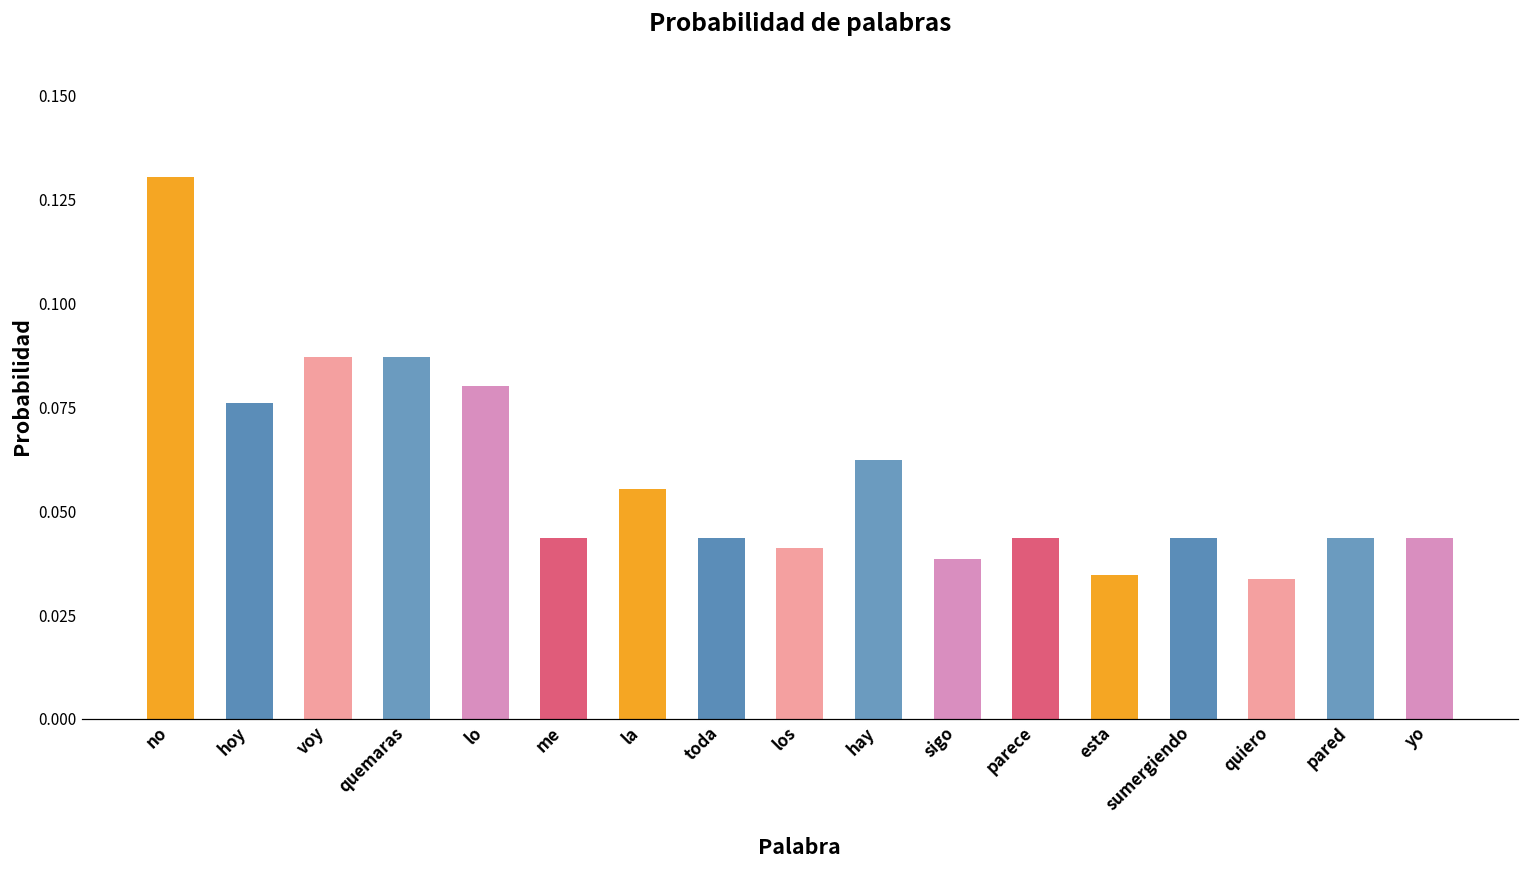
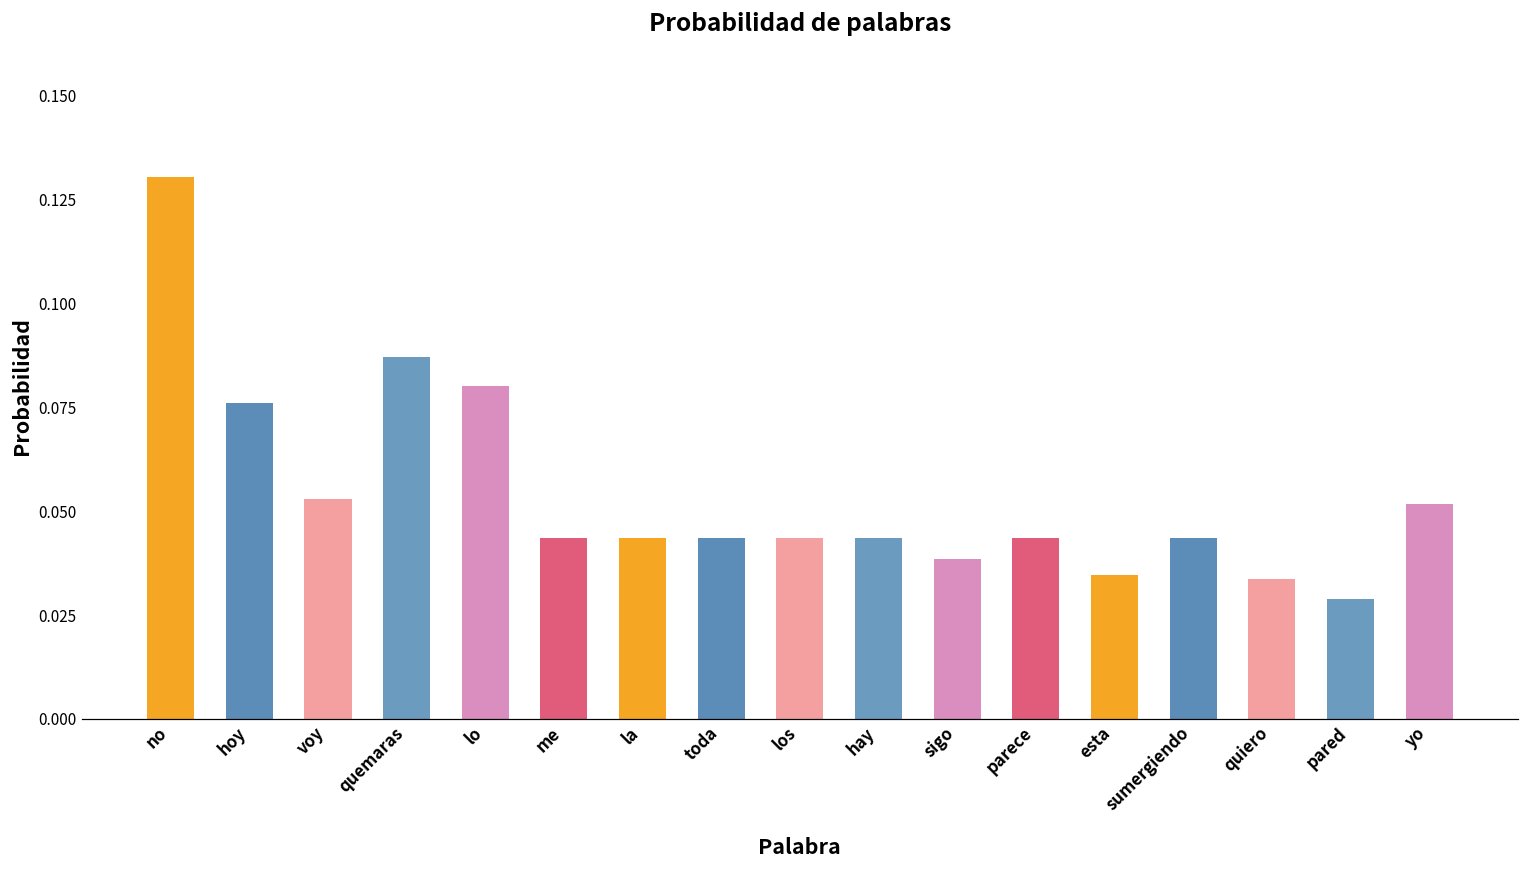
voy: 0.087 -> 0.053
la: 0.055 -> 0.044
los: 0.041 -> 0.044
hay: 0.062 -> 0.044
pared: 0.044 -> 0.029
yo: 0.044 -> 0.052
